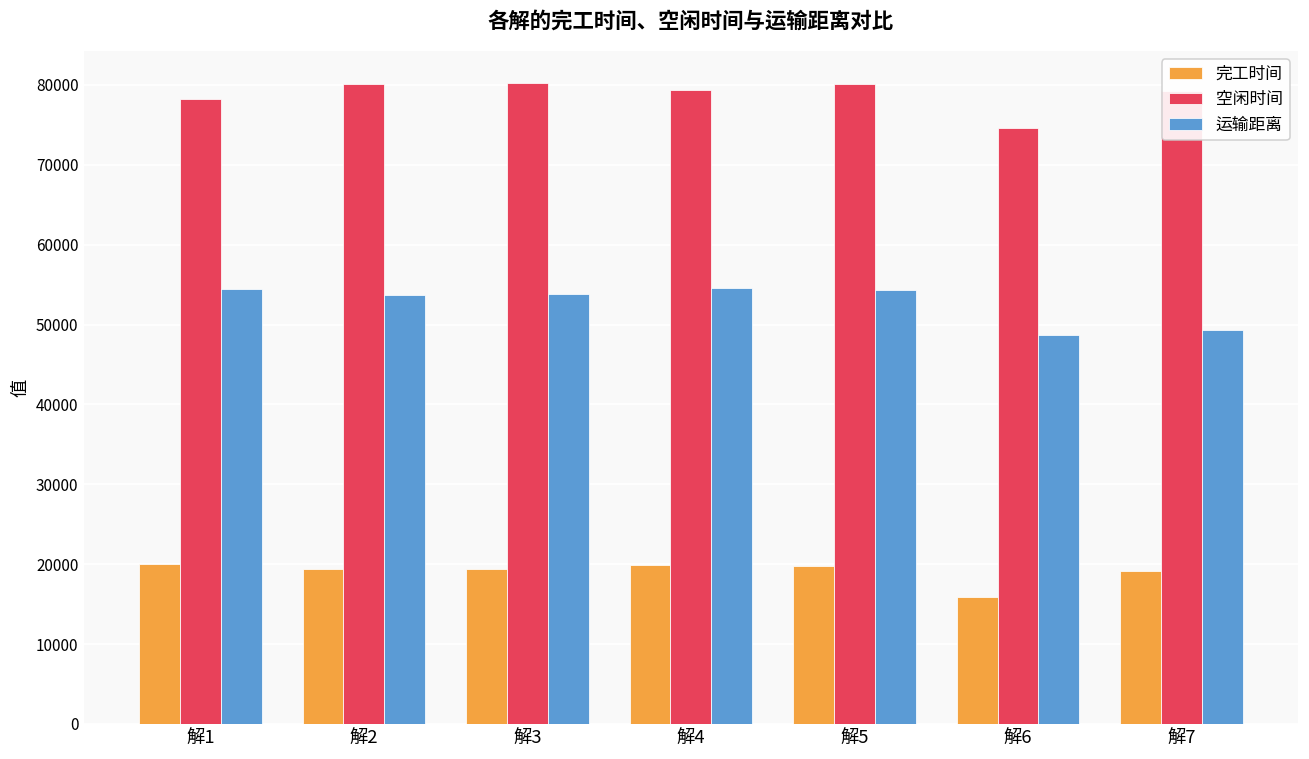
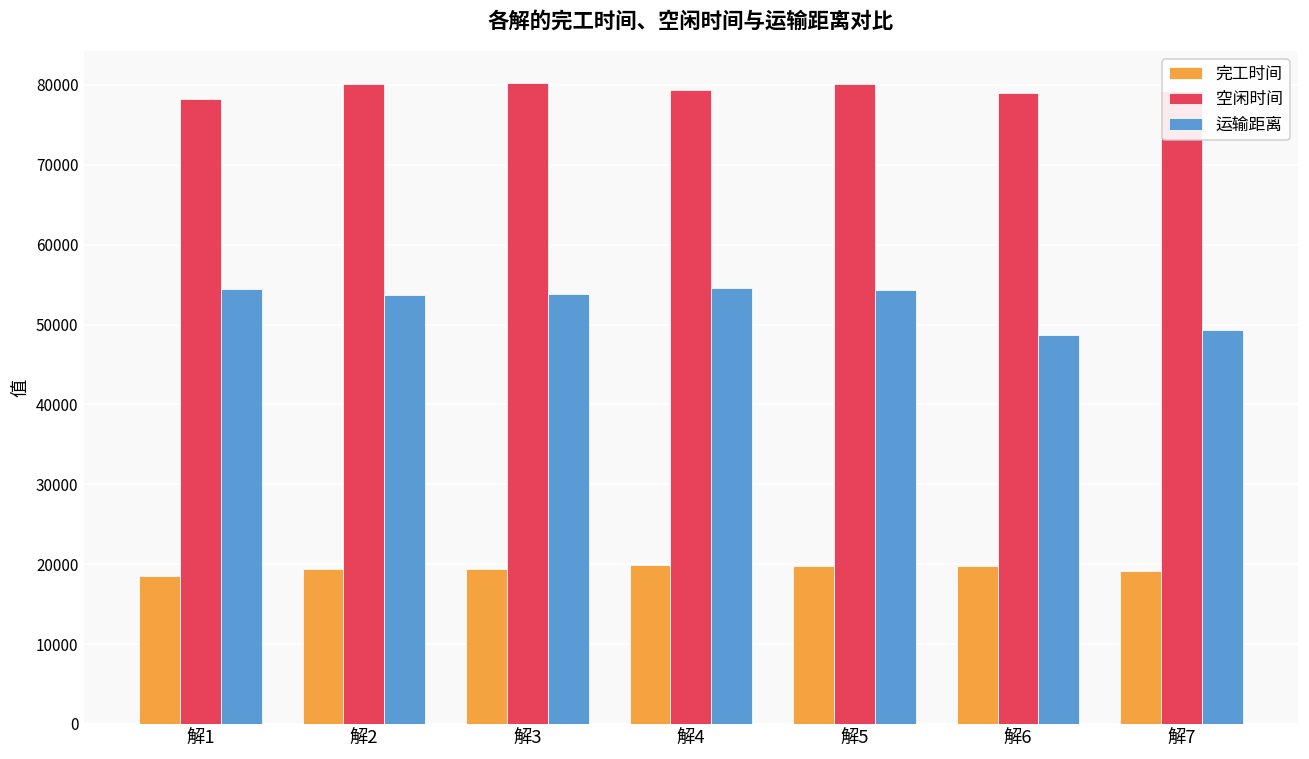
完工时间, 解1: 20000 -> 19000
完工时间, 解6: 16000 -> 20000
空闲时间, 解6: 75000 -> 79000
